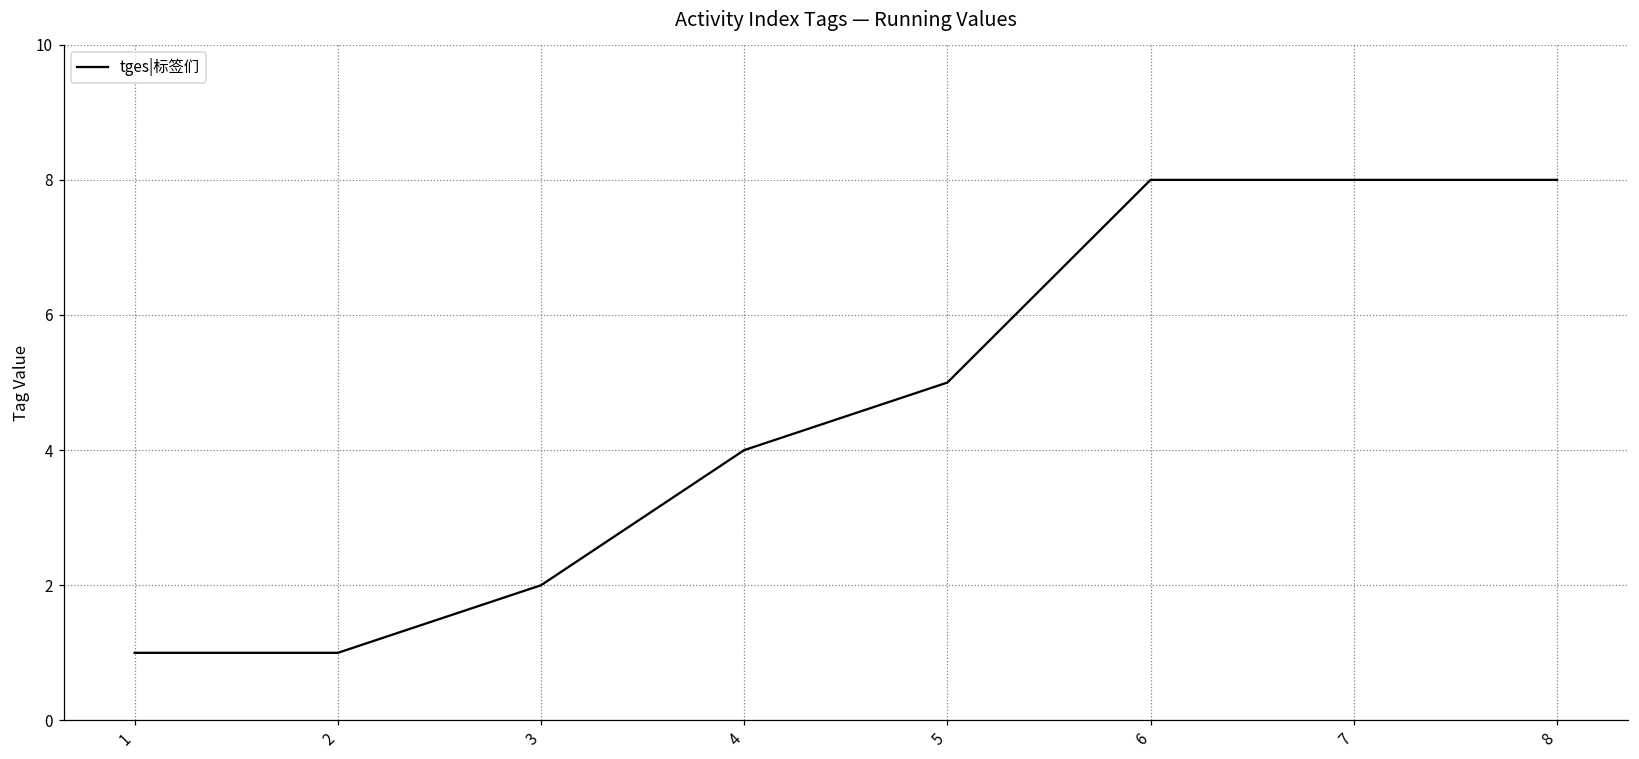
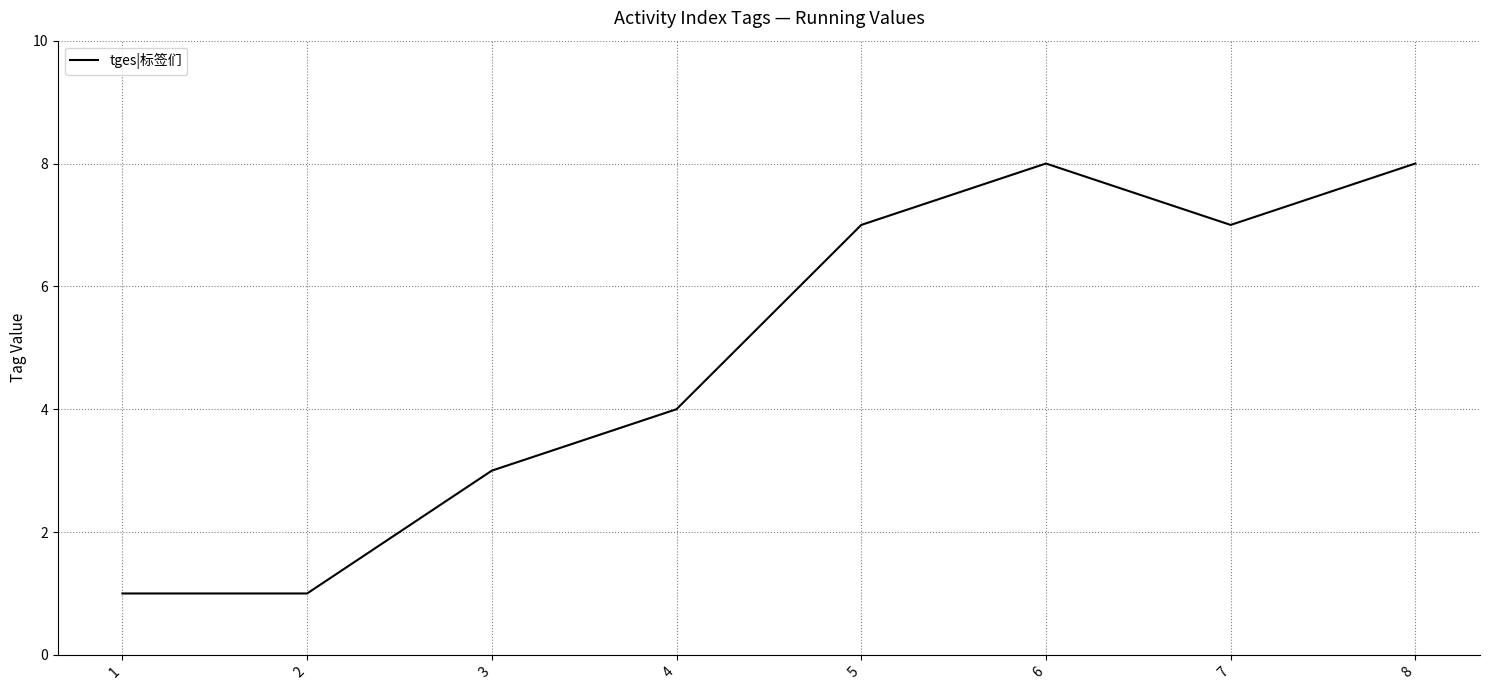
3: 2 -> 3
5: 5 -> 7
7: 8 -> 7
